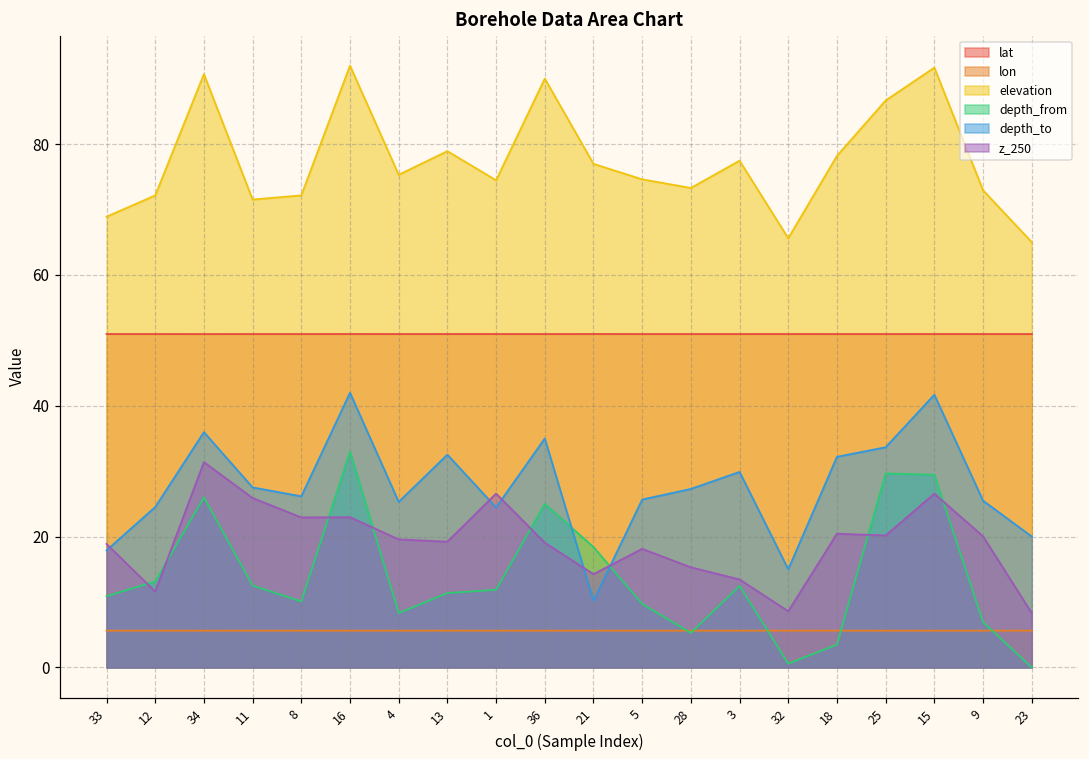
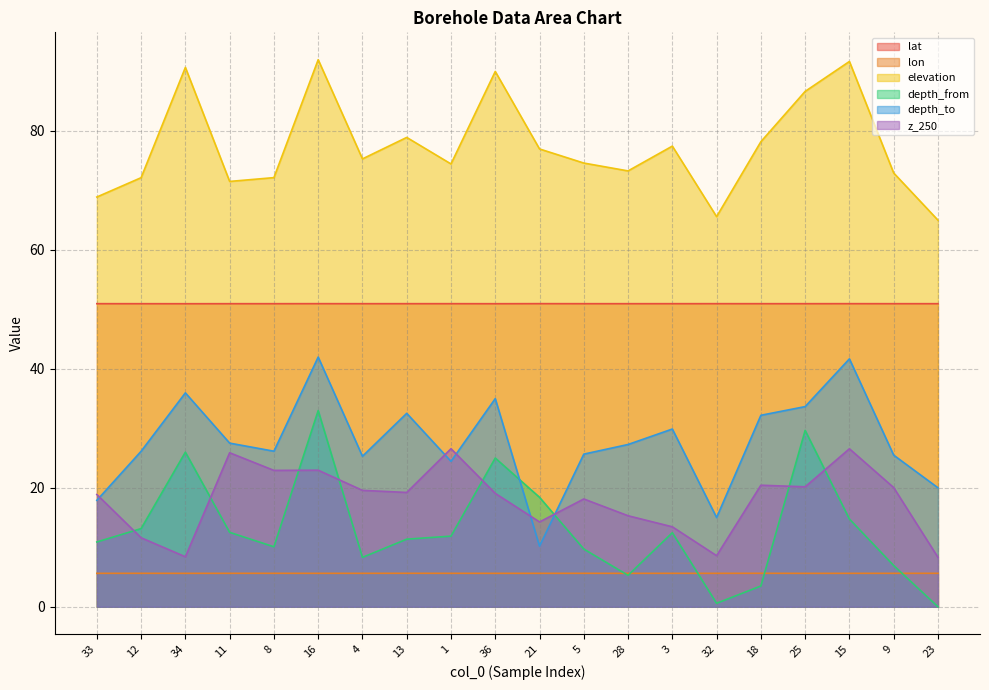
depth_to, 12: 25 -> 26
z_250, 34: 31 -> 8
depth_from, 15: 29 -> 15
